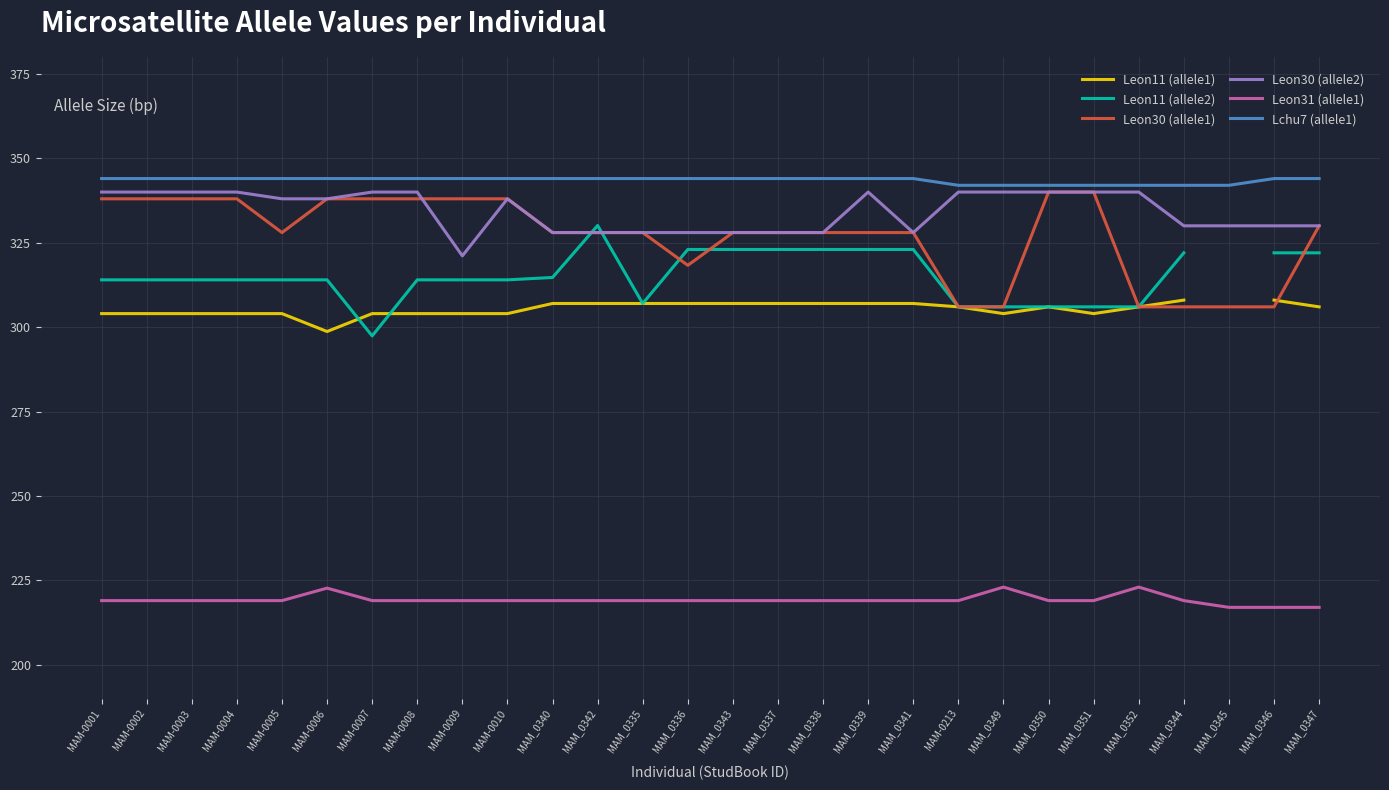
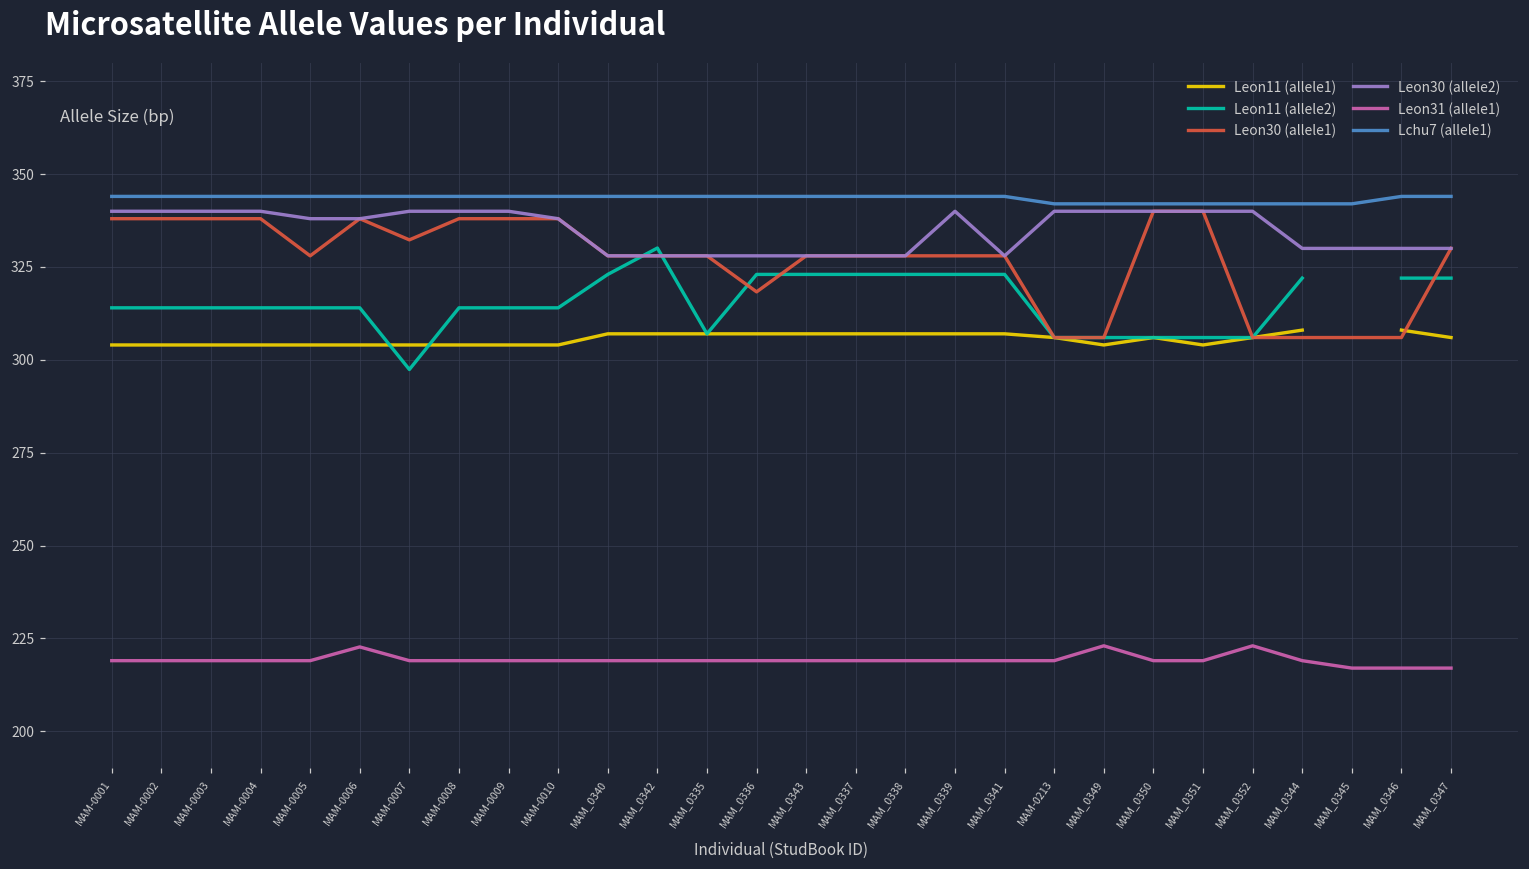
Leon11 (allele1), MAM-0006: 299 -> 304
Leon30 (allele1), MAM-0007: 338 -> 332
Leon30 (allele2), MAM-0009: 321 -> 340
Leon11 (allele2), MAM_0340: 315 -> 323
